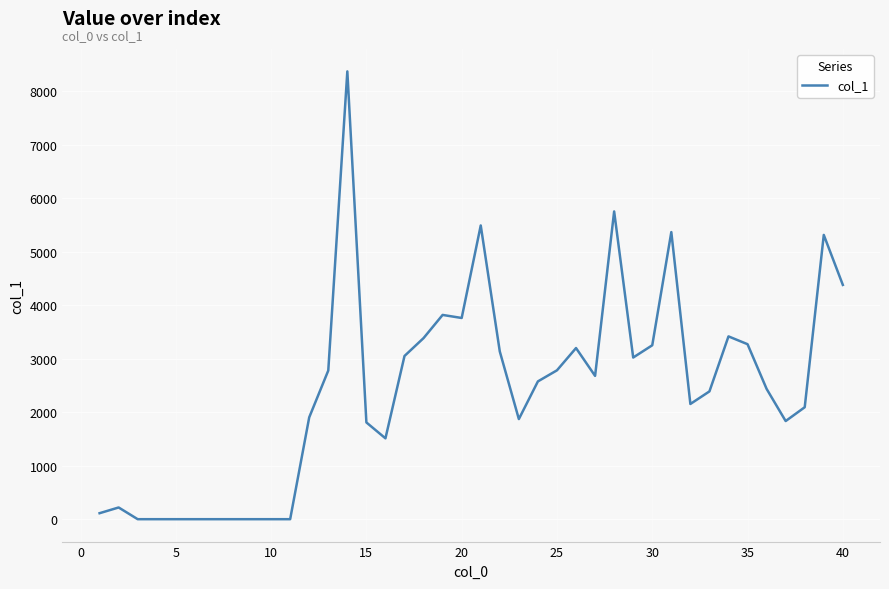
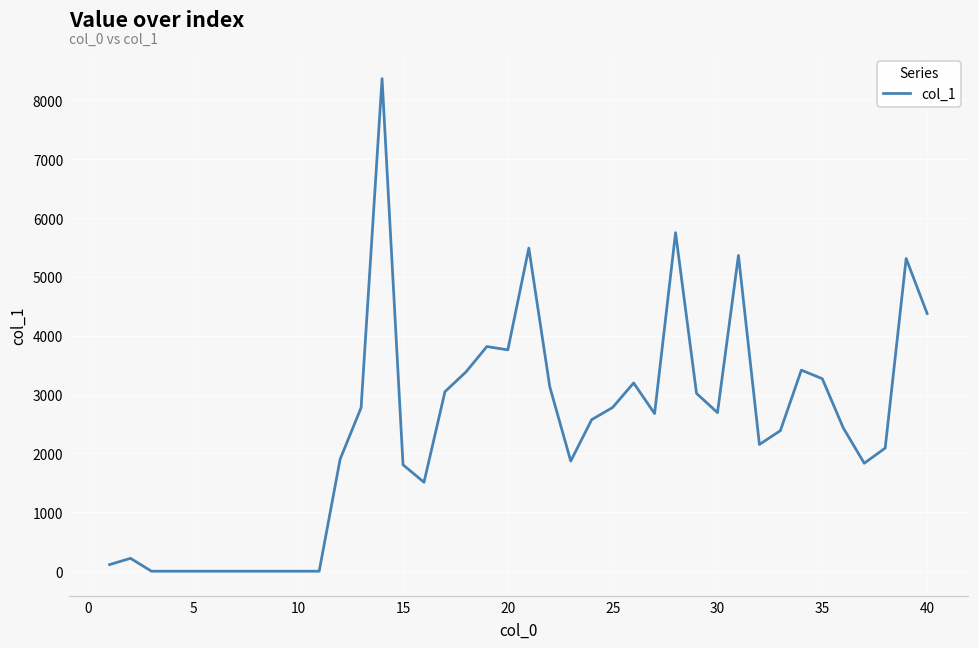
30: 3300 -> 2700
